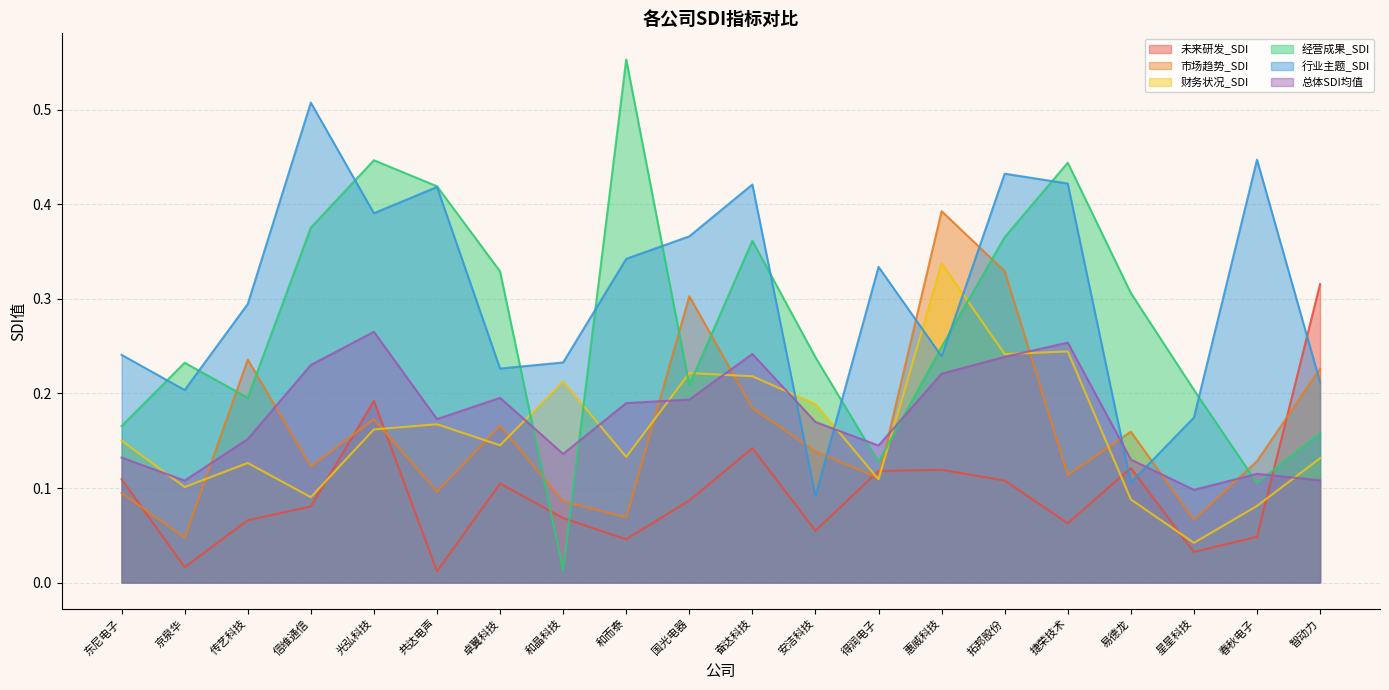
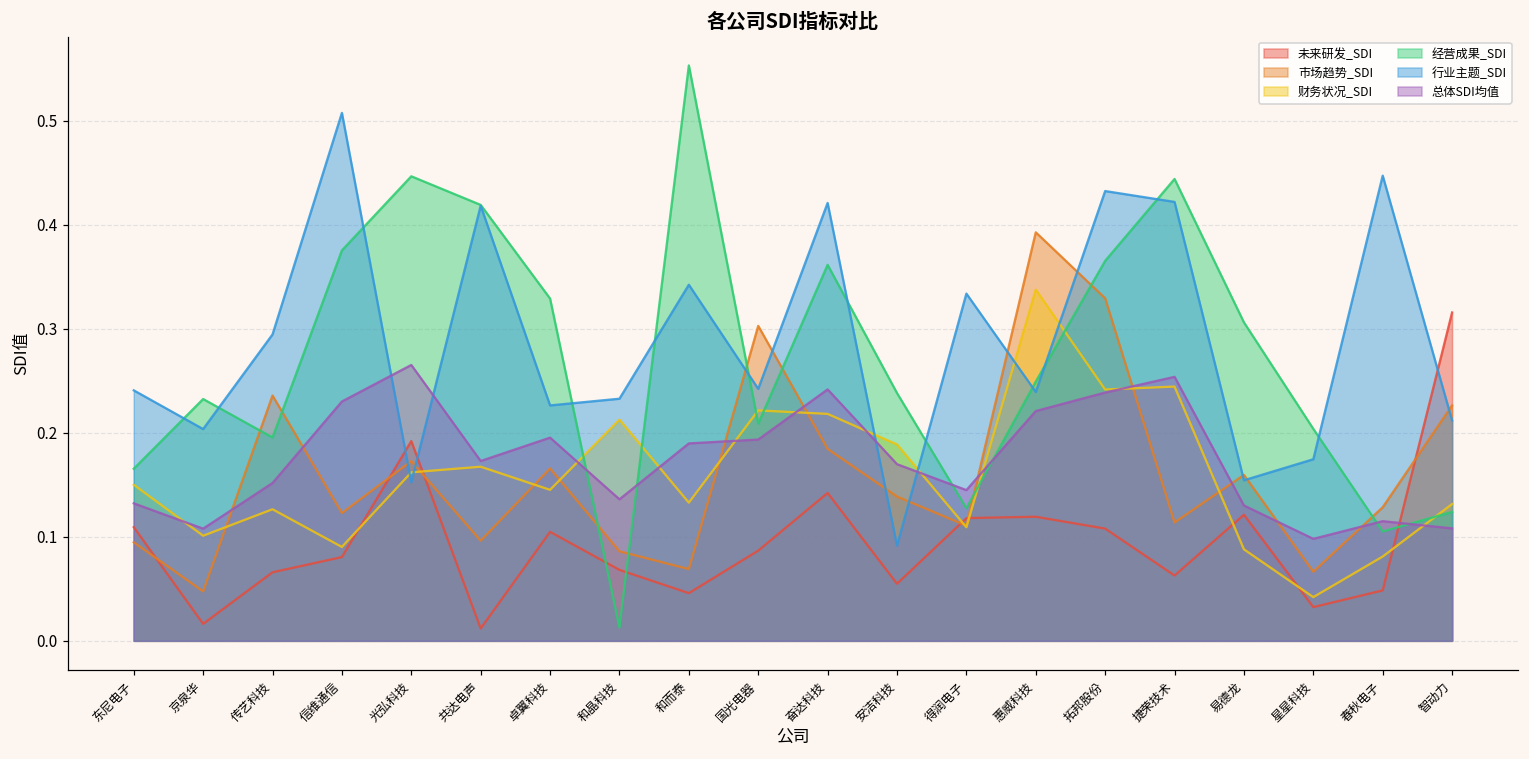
行业主题_SDI, 光弘科技: 0.39 -> 0.15
行业主题_SDI, 国光电器: 0.37 -> 0.24
行业主题_SDI, 易德龙: 0.11 -> 0.15
经营成果_SDI, 智动力: 0.16 -> 0.12
